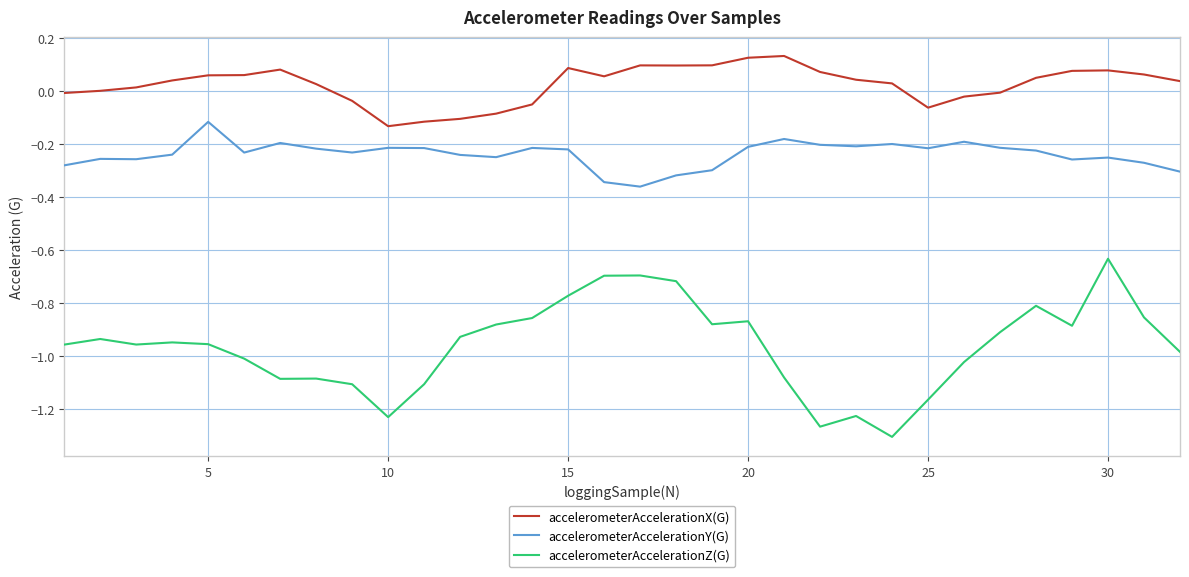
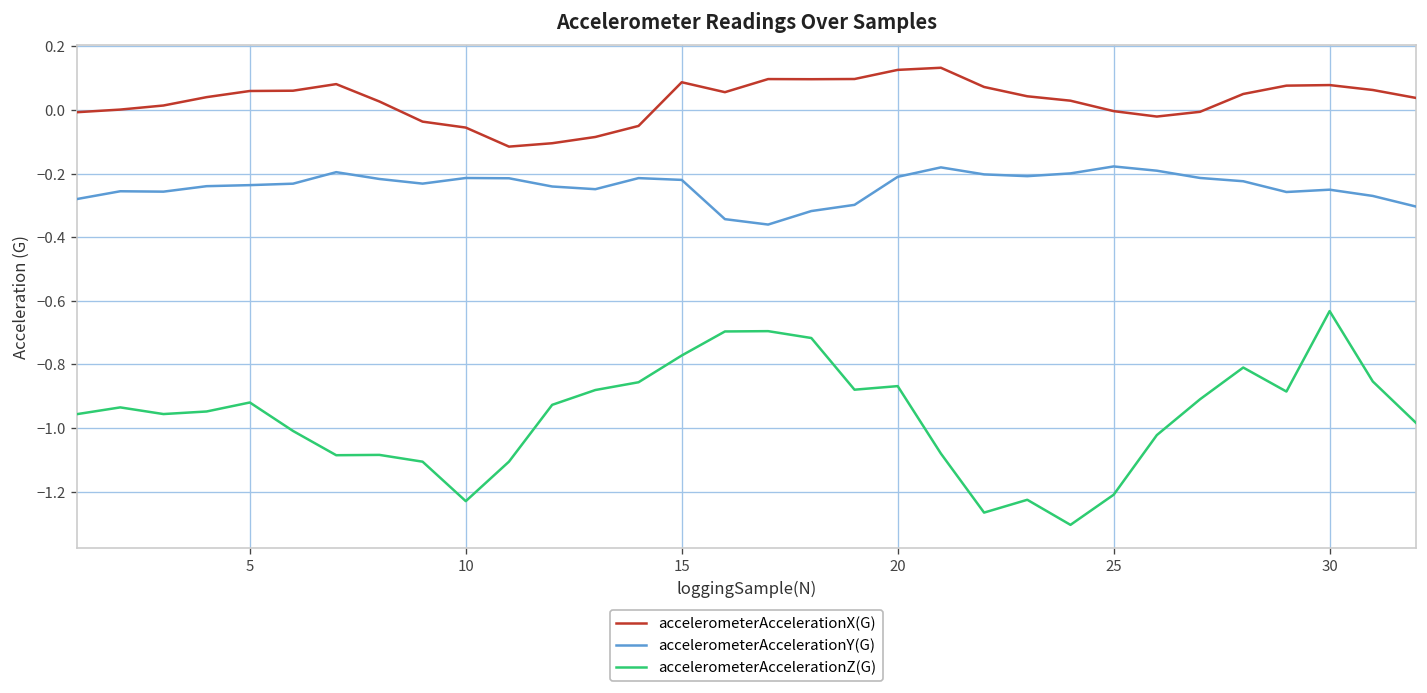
accelerometerAccelerationY(G), 5: -0.12 -> -0.24
accelerometerAccelerationZ(G), 5: -0.95 -> -0.92
accelerometerAccelerationX(G), 10: -0.13 -> -0.06
accelerometerAccelerationX(G), 25: -0.06 -> 0.00
accelerometerAccelerationY(G), 25: -0.22 -> -0.18
accelerometerAccelerationZ(G), 25: -1.16 -> -1.21
